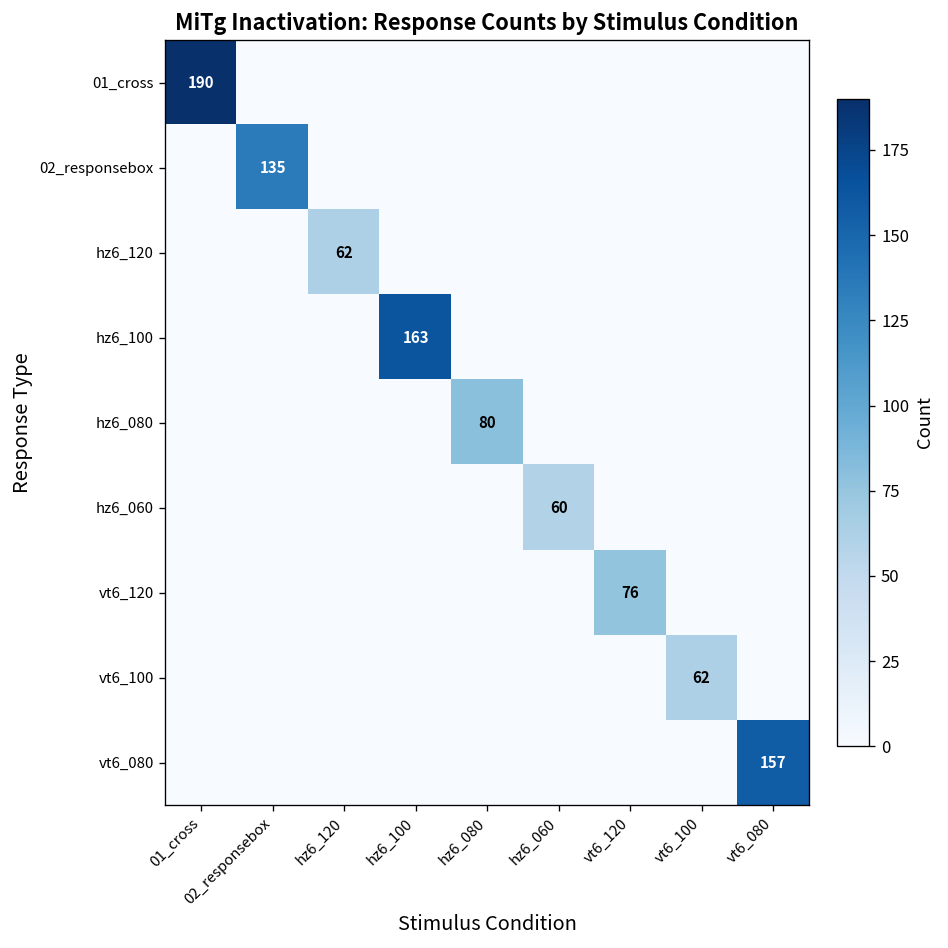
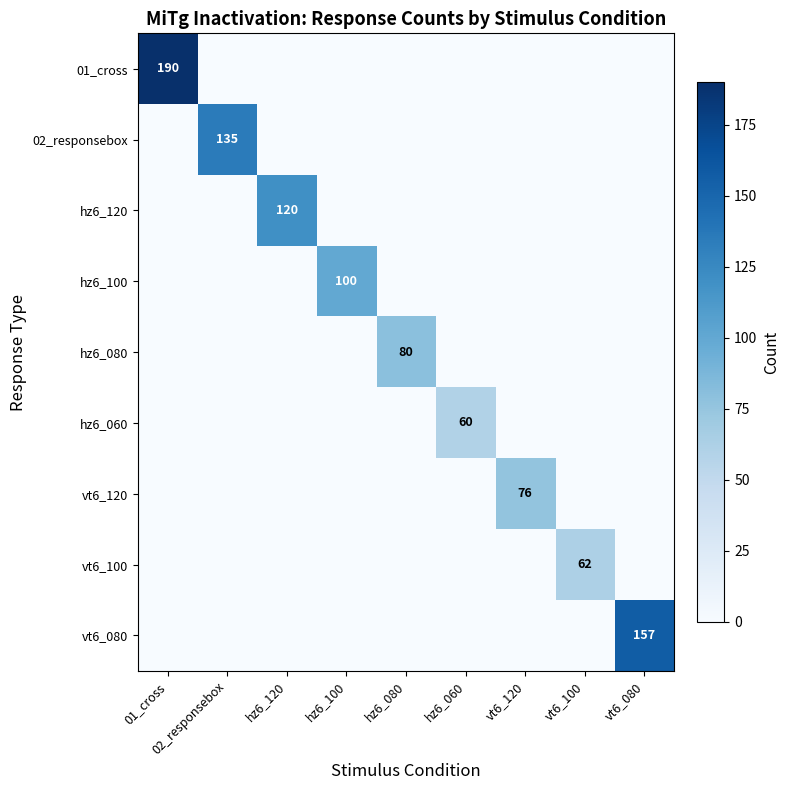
hz6_120, hz6_120: 62 -> 120
hz6_100, hz6_100: 163 -> 100
